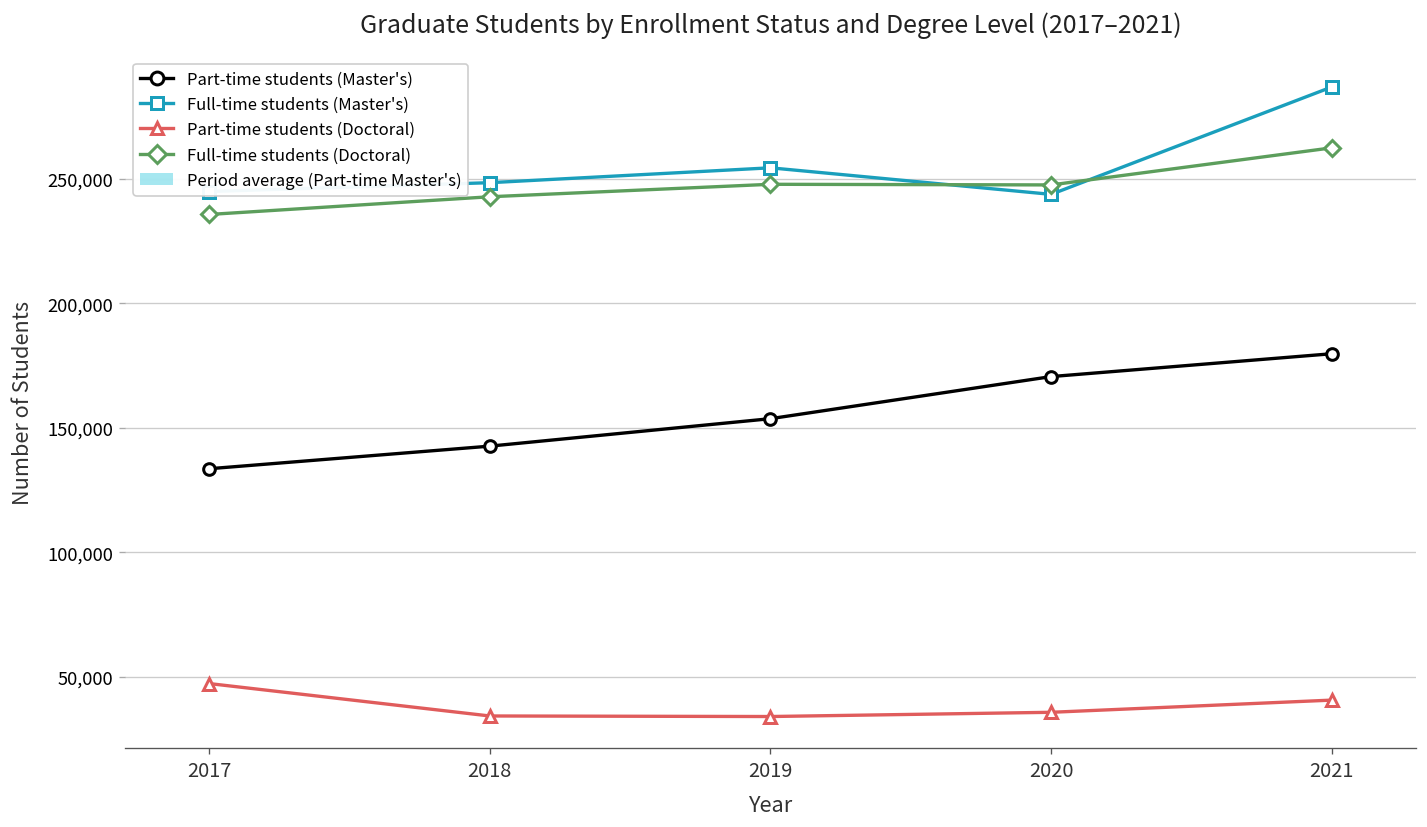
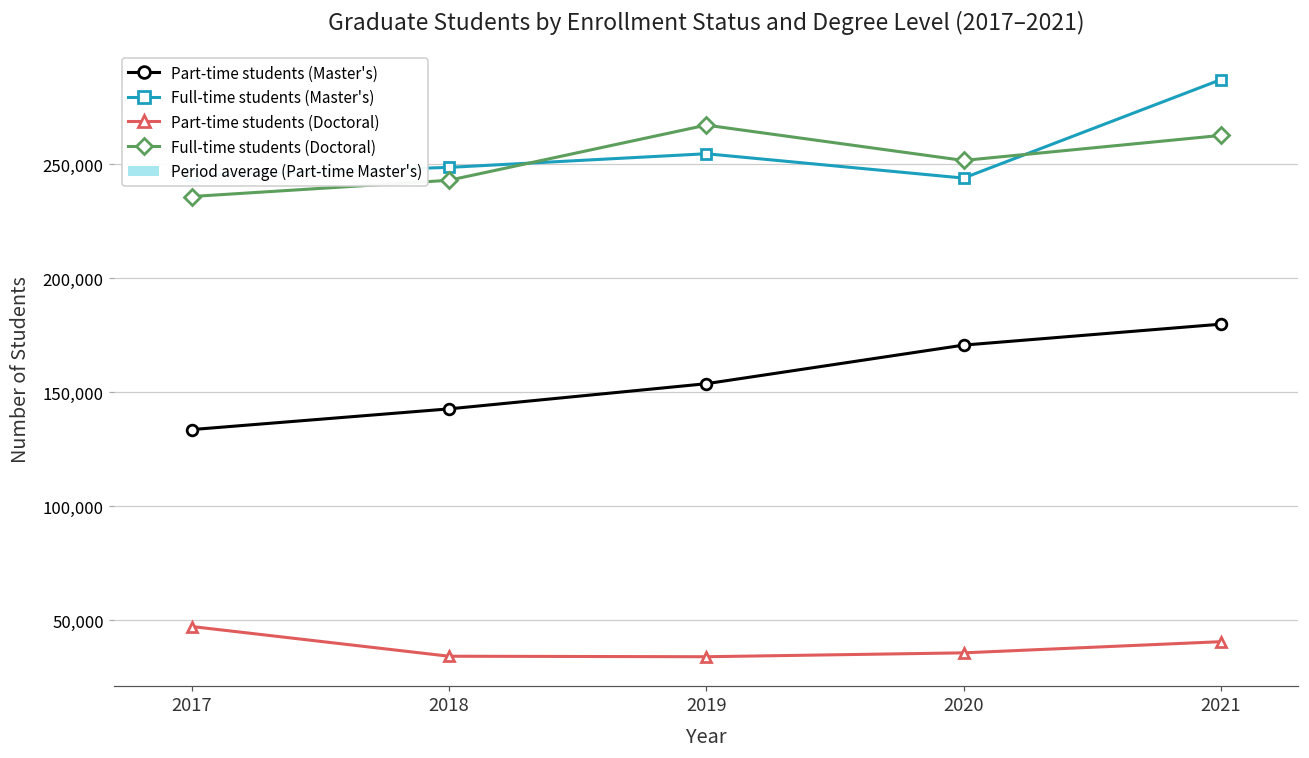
Full-time students (Doctoral), 2019: 248,000 -> 267,000
Full-time students (Doctoral), 2020: 248,000 -> 252,000
